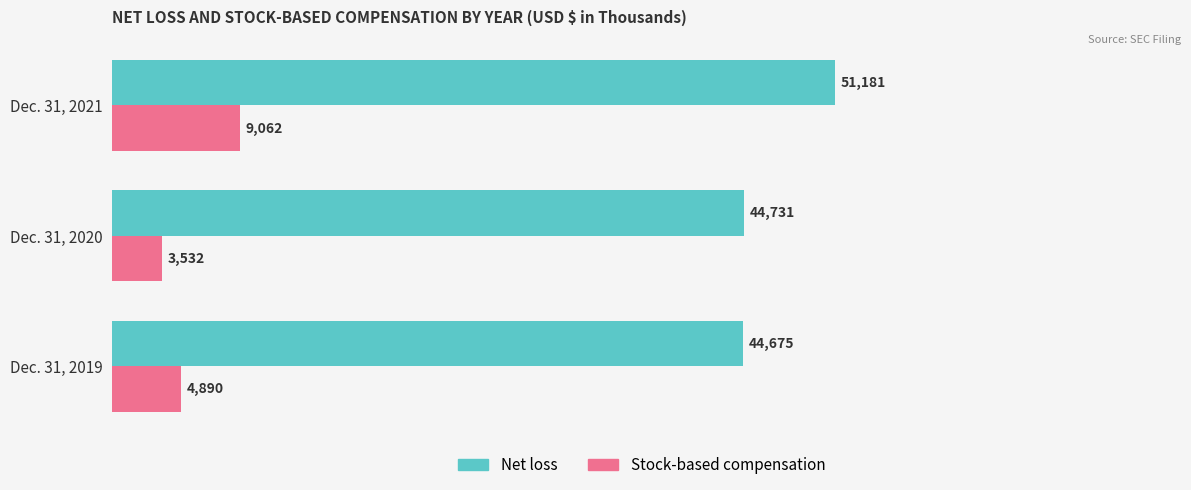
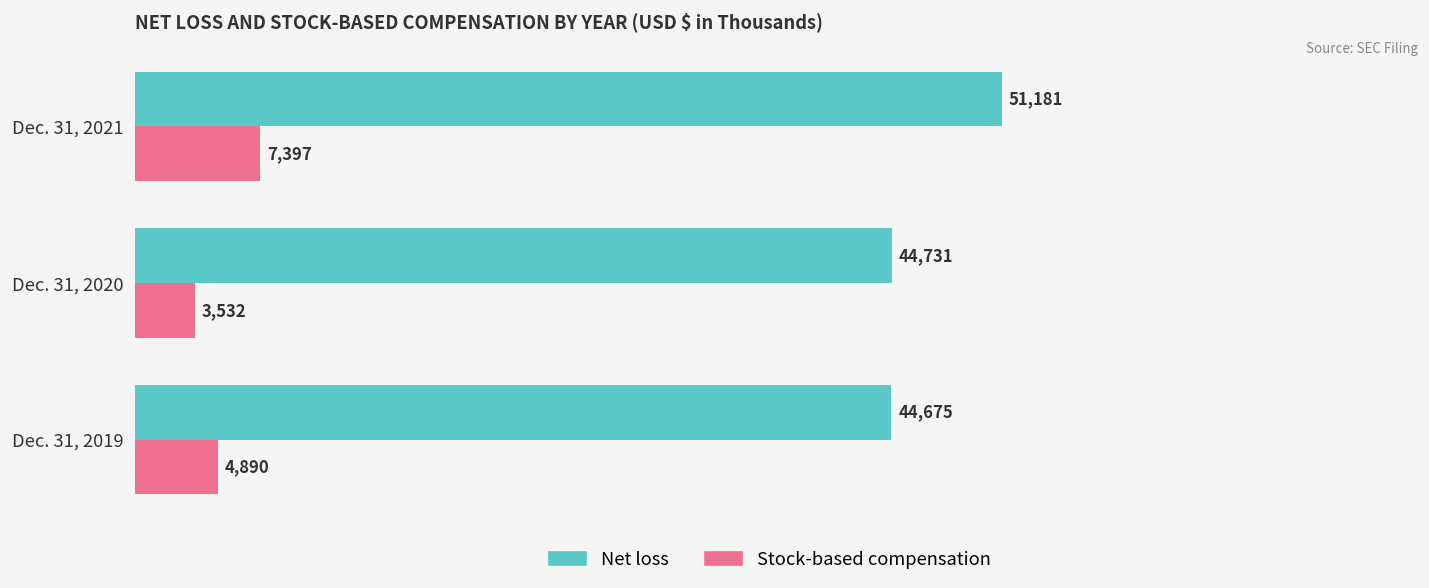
Stock-based compensation, Dec. 31, 2021: 9,062 -> 7,397
